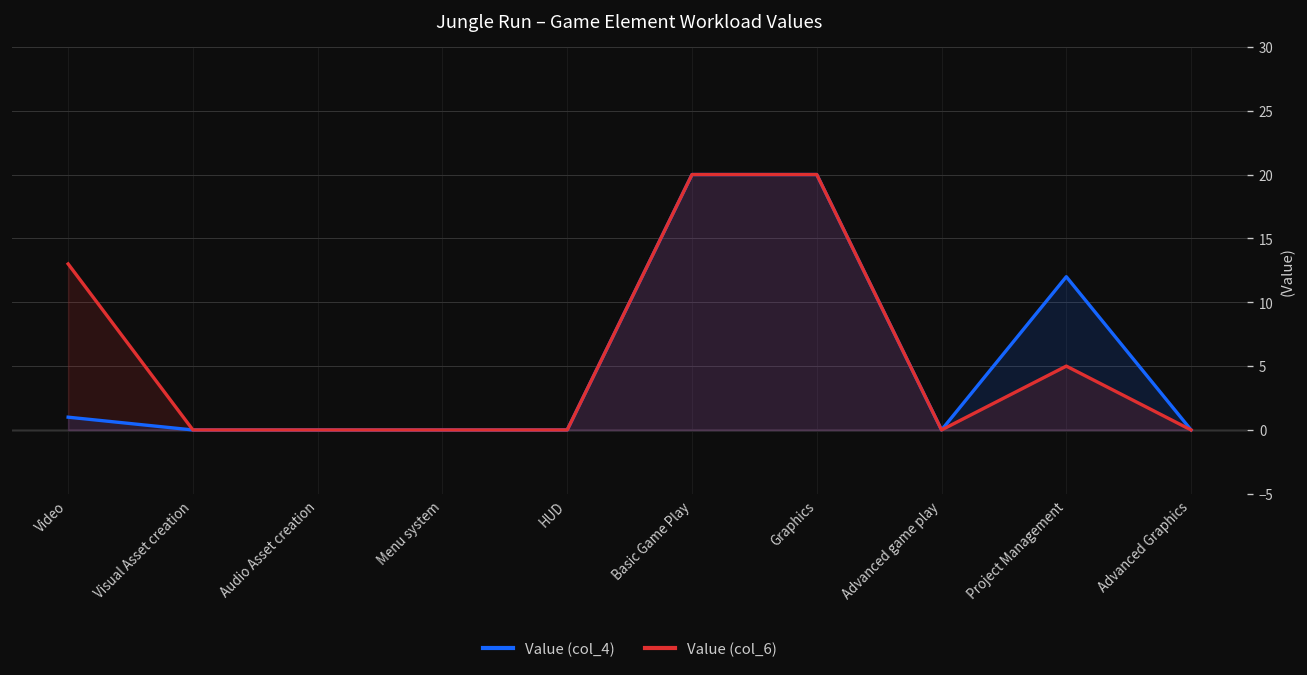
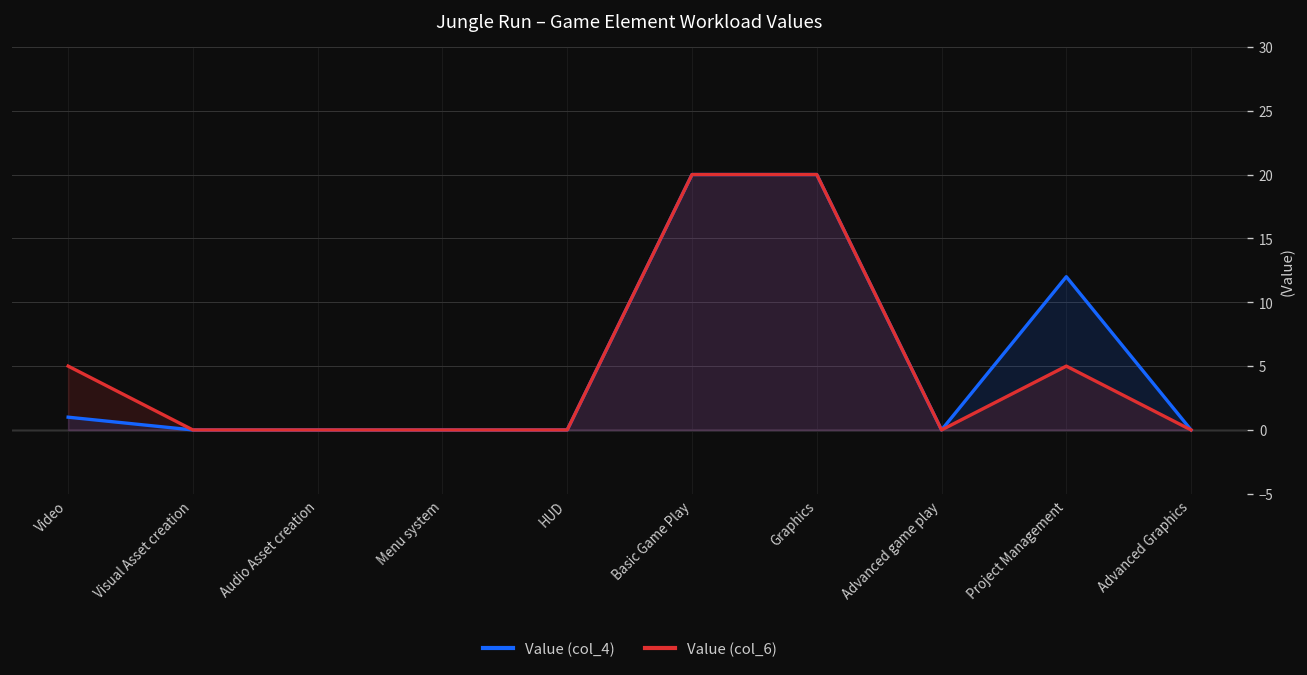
Value (col_6), Video: 13 -> 5
